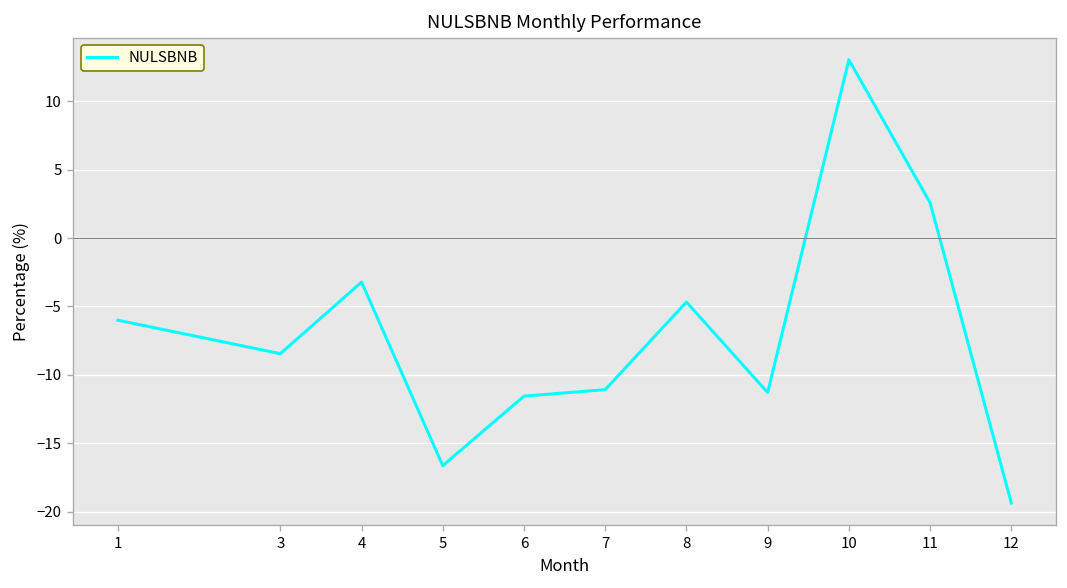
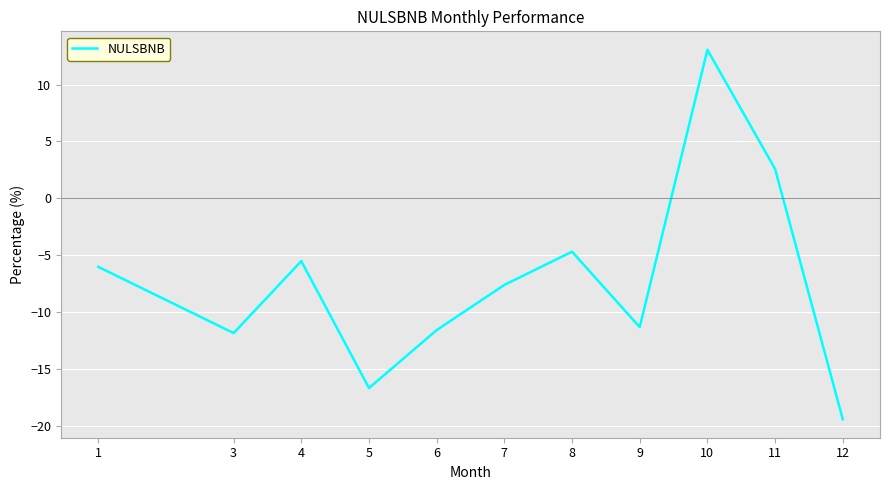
3: -8.5 -> -11.8
4: -3.2 -> -5.5
7: -11.1 -> -7.6
